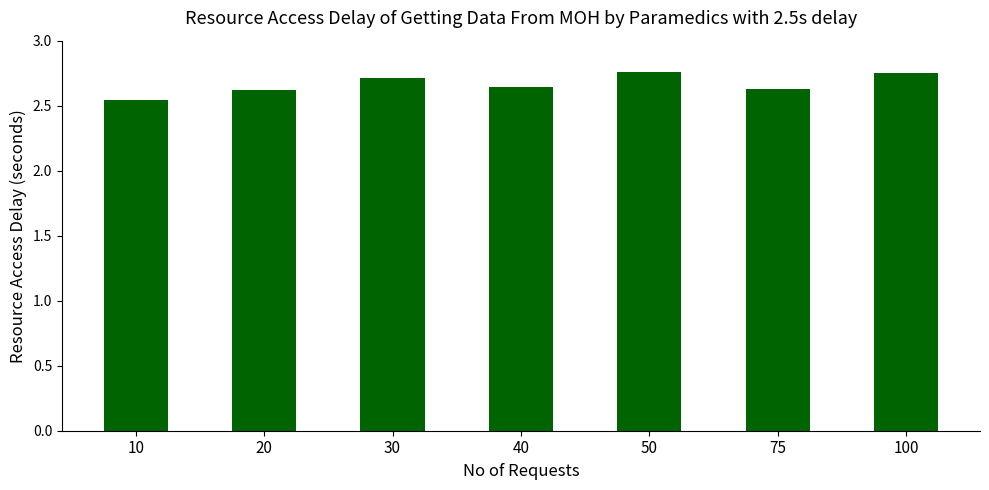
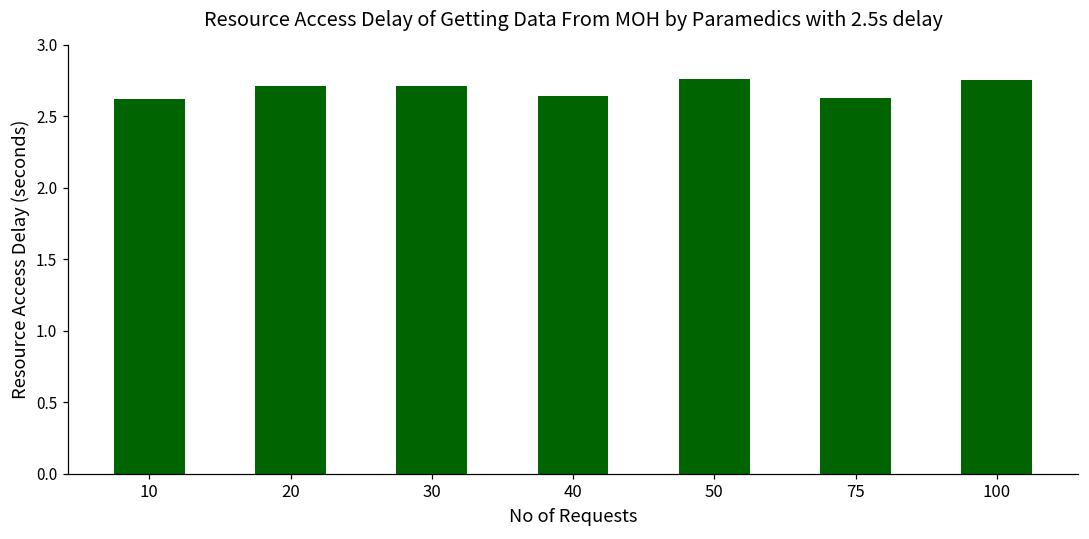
10: 2.54 -> 2.62
20: 2.62 -> 2.71
